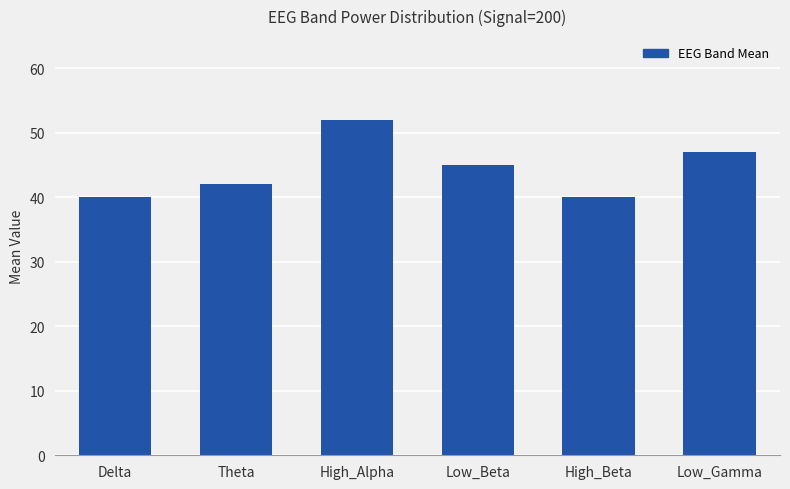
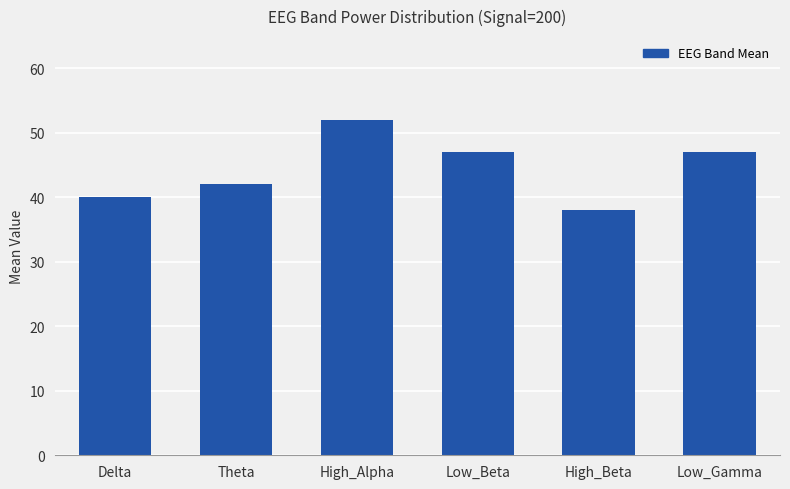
Low_Beta: 45 -> 47
High_Beta: 40 -> 38
